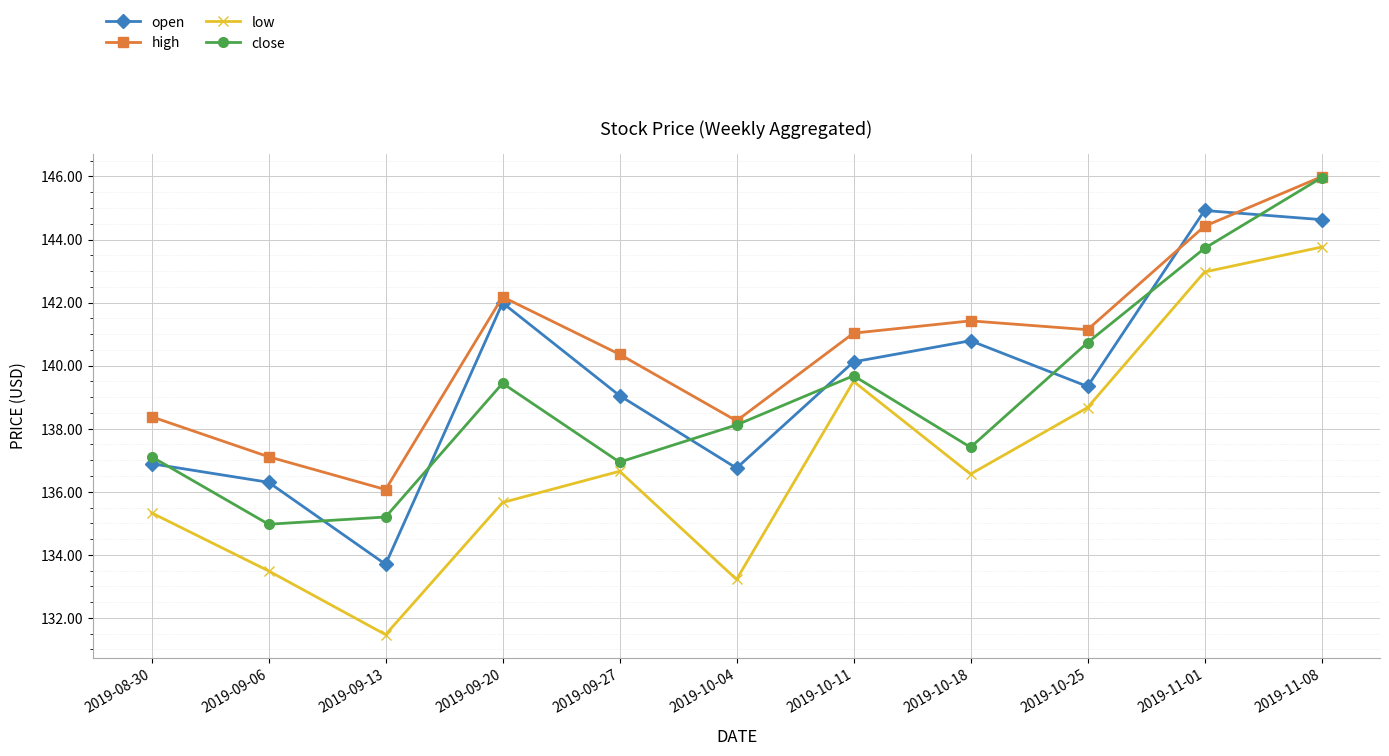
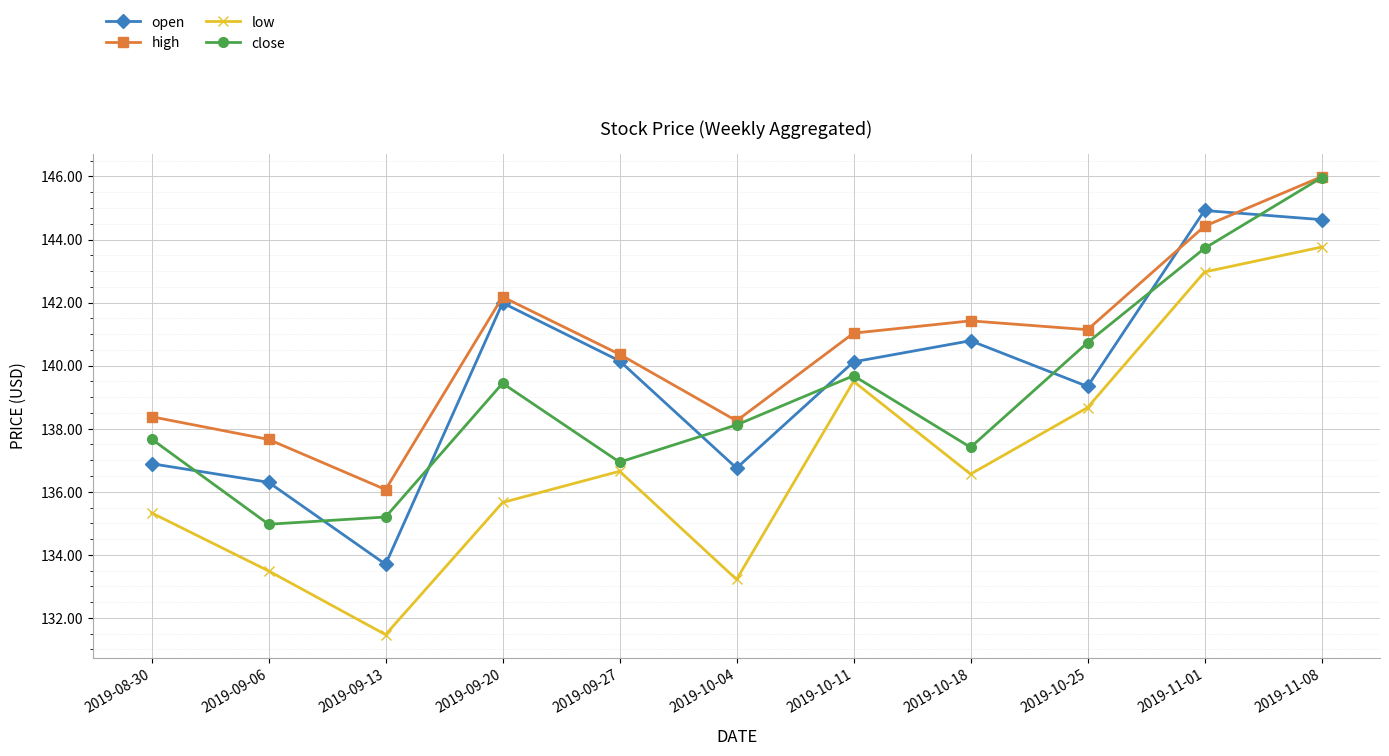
close, 2019-08-30: 137.1 -> 137.7
high, 2019-09-06: 137.1 -> 137.7
open, 2019-09-27: 139.1 -> 140.2
